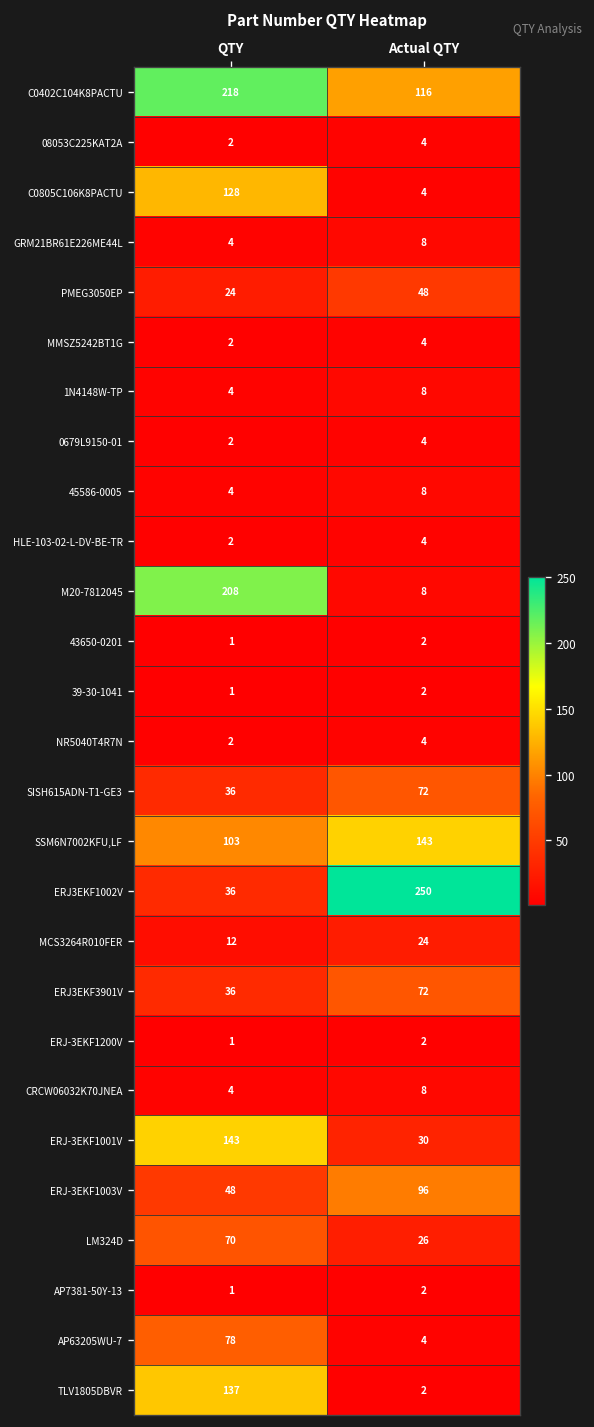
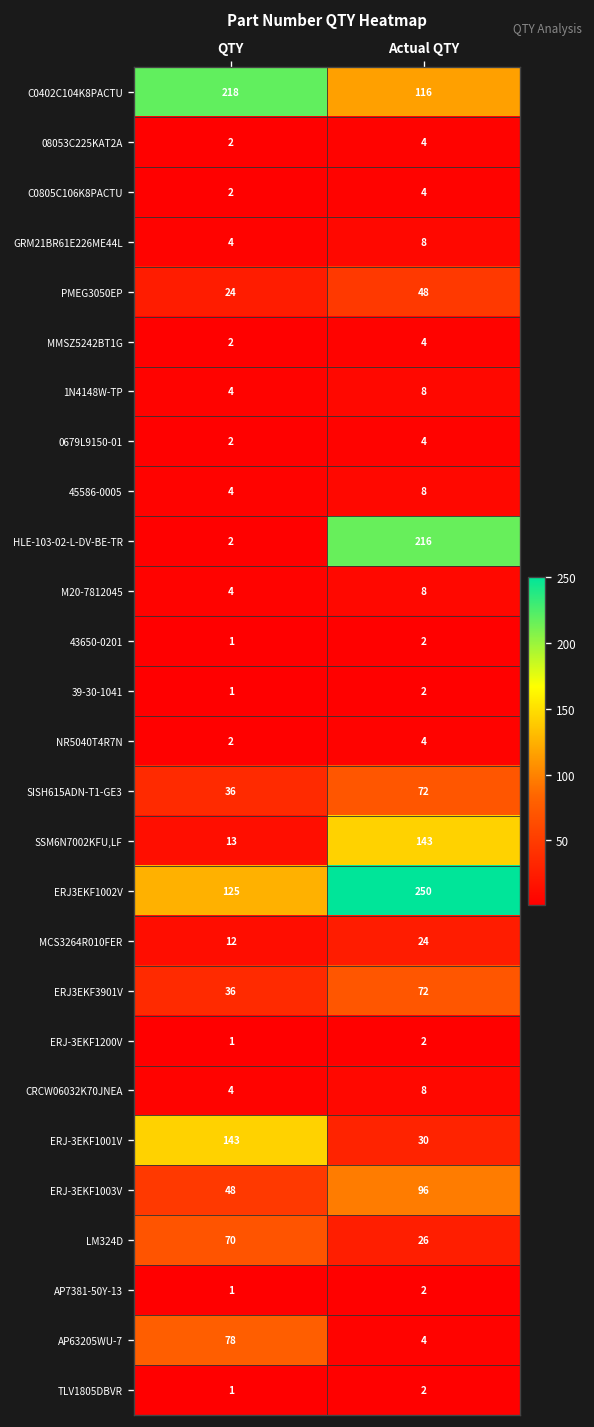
C0805C106K8PACTU, QTY: 128 -> 2
HLE-103-02-L-DV-BE-TR, Actual QTY: 4 -> 216
M20-7812045, QTY: 208 -> 4
SSM6N7002KFU,LF, QTY: 103 -> 13
ERJ3EKF1002V, QTY: 36 -> 125
TLV1805DBVR, QTY: 137 -> 1
